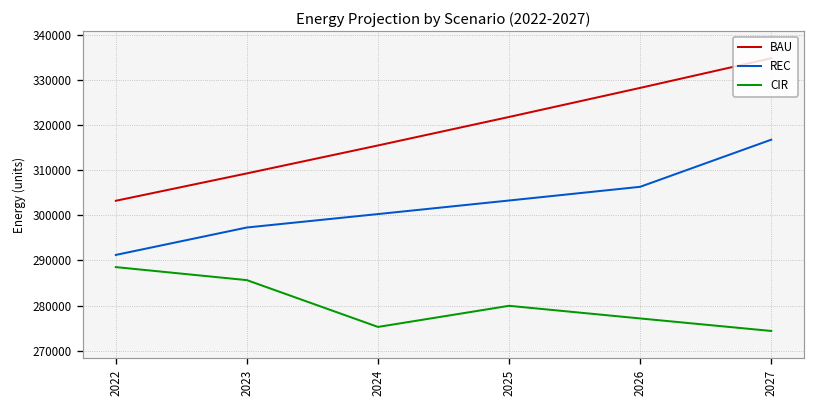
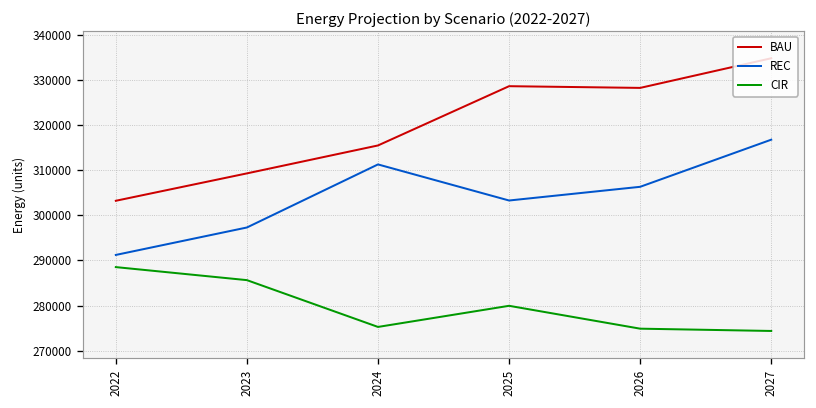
REC, 2024: 300000 -> 311000
BAU, 2025: 322000 -> 329000
CIR, 2026: 277000 -> 275000
